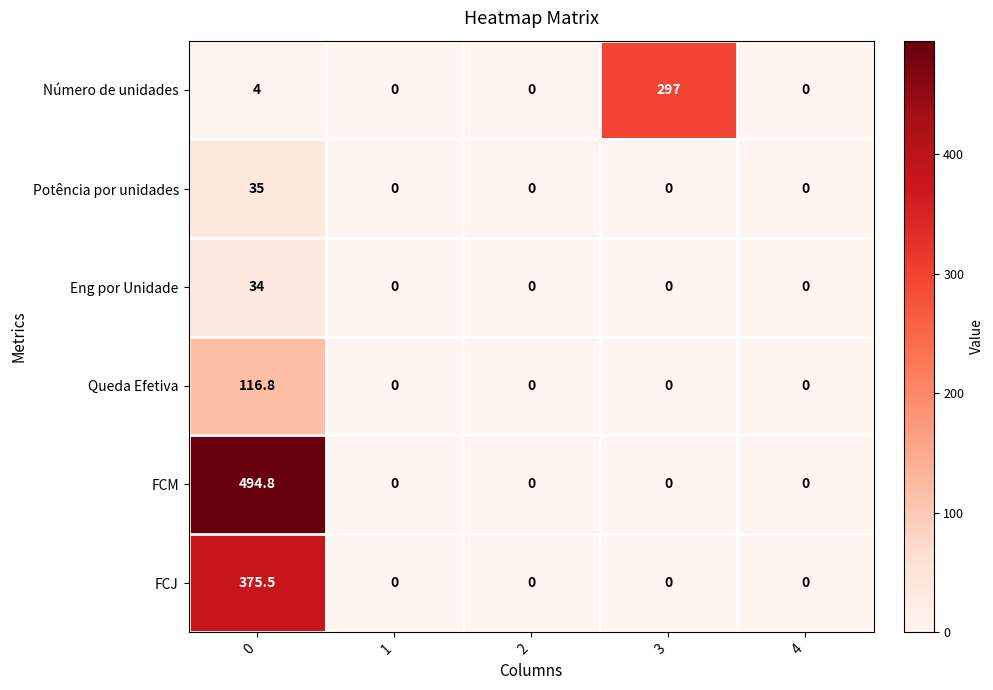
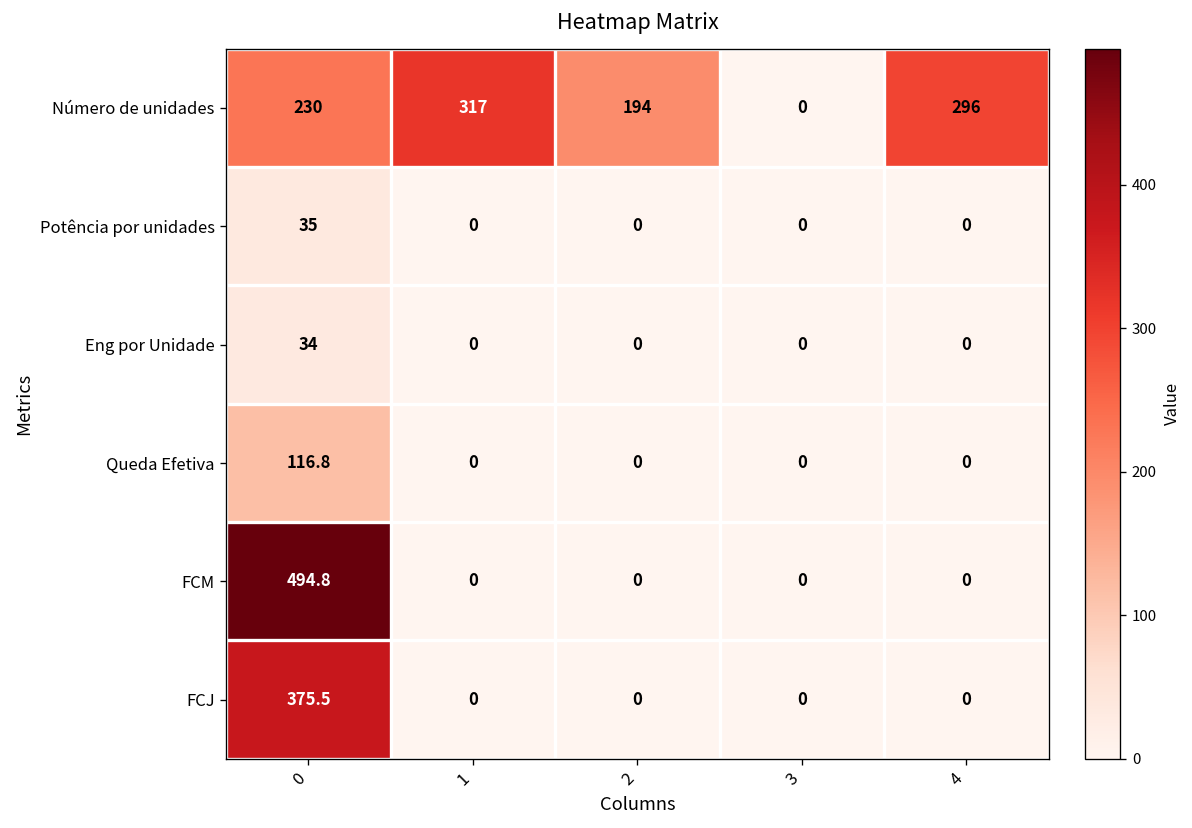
Número de unidades, 0: 4 -> 230
Número de unidades, 1: 0 -> 317
Número de unidades, 2: 0 -> 194
Número de unidades, 3: 297 -> 0
Número de unidades, 4: 0 -> 296
